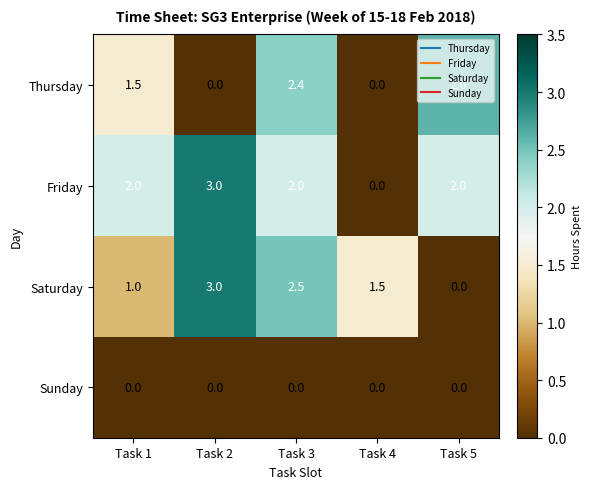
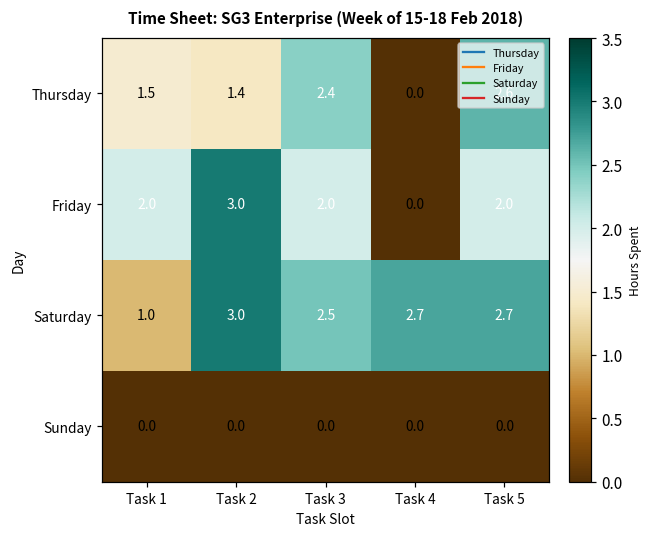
Thursday, Task 2: 0.0 -> 1.4
Saturday, Task 4: 1.5 -> 2.7
Saturday, Task 5: 0.0 -> 2.7
